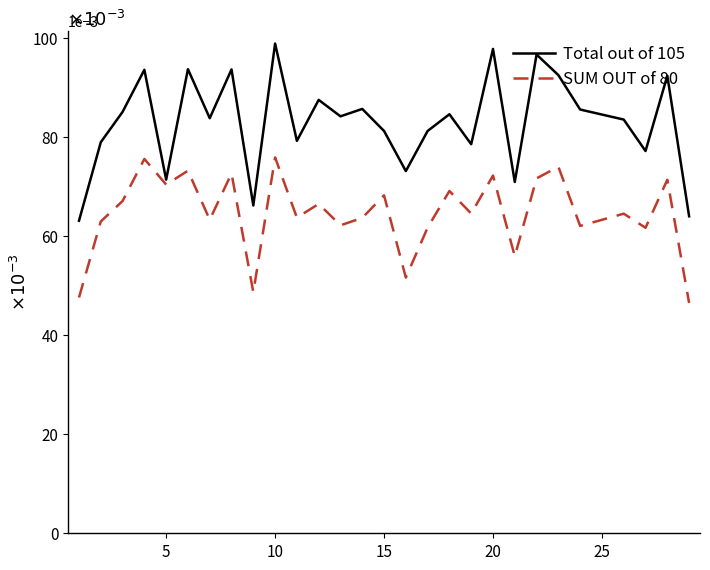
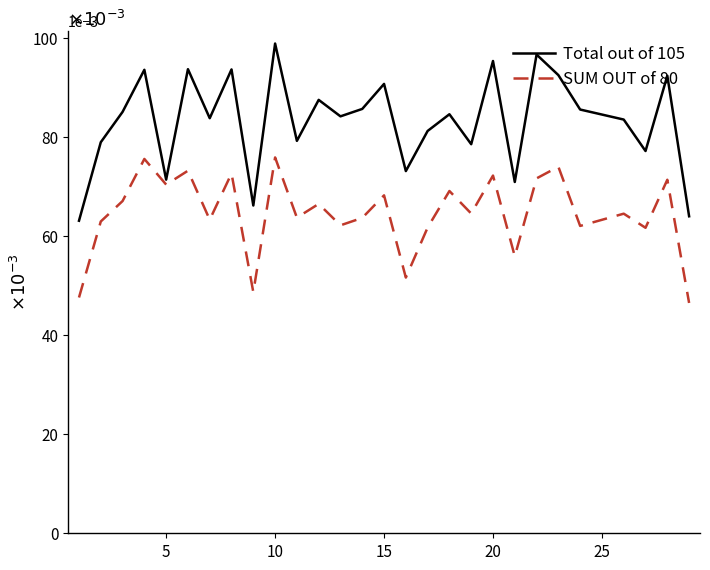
Total out of 105, 15: 0.081 -> 0.091
Total out of 105, 20: 0.098 -> 0.095
